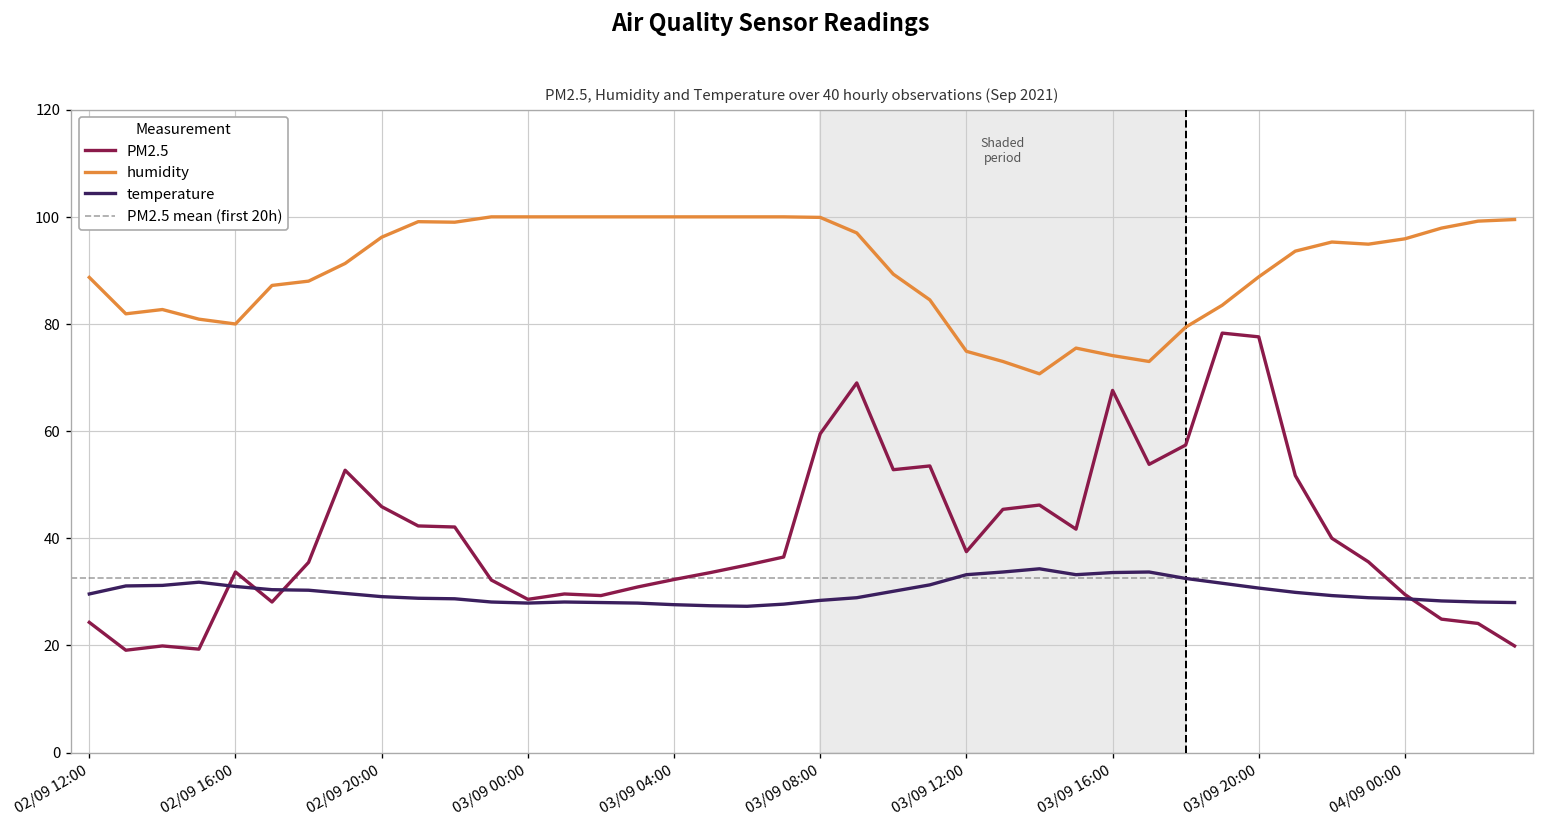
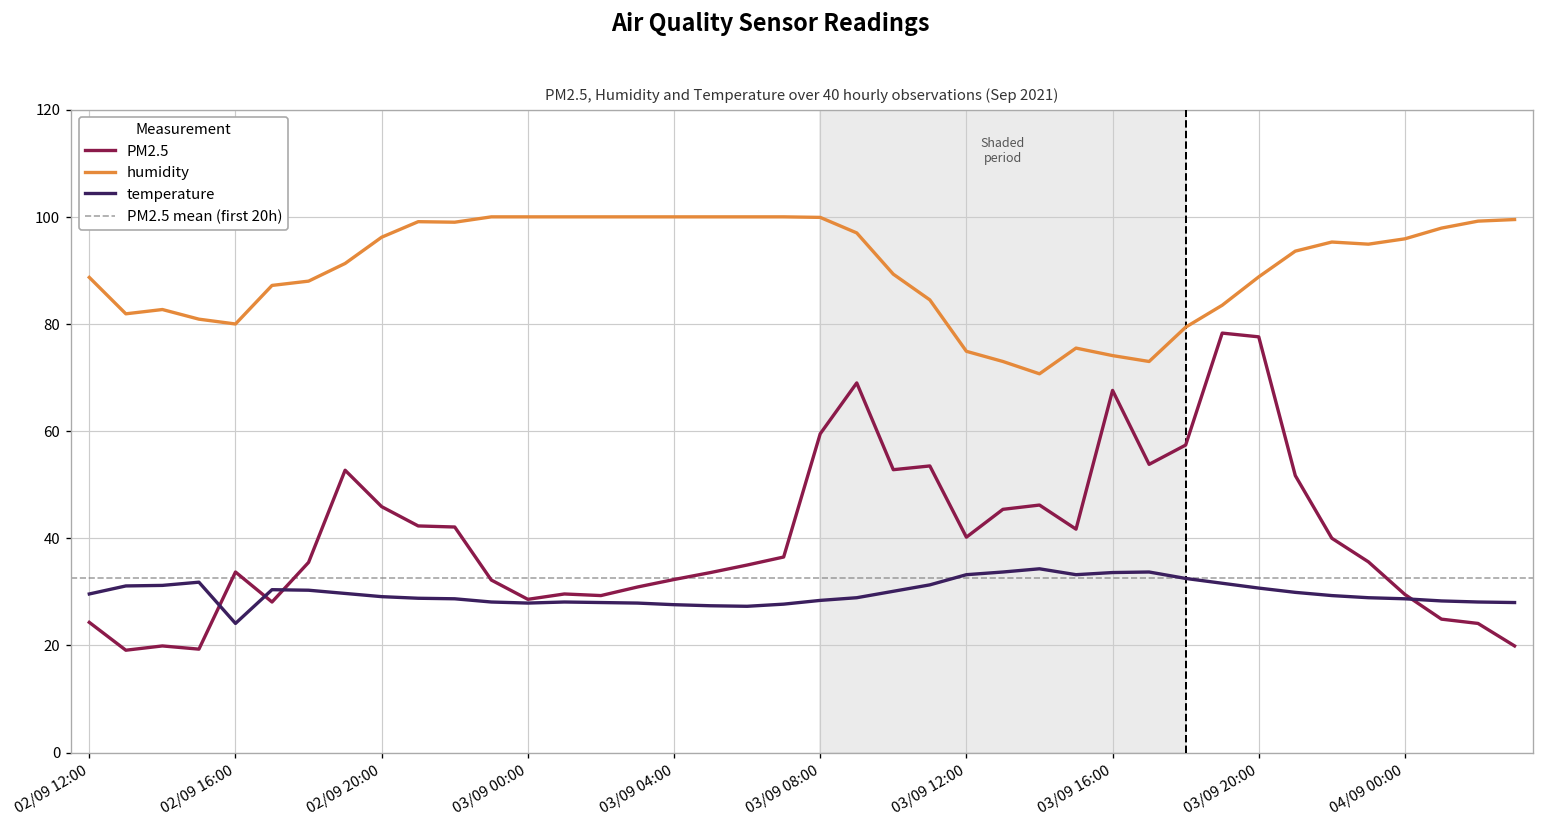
temperature, 02/09 16:00: 31 -> 24
PM2.5, 03/09 12:00: 38 -> 40
